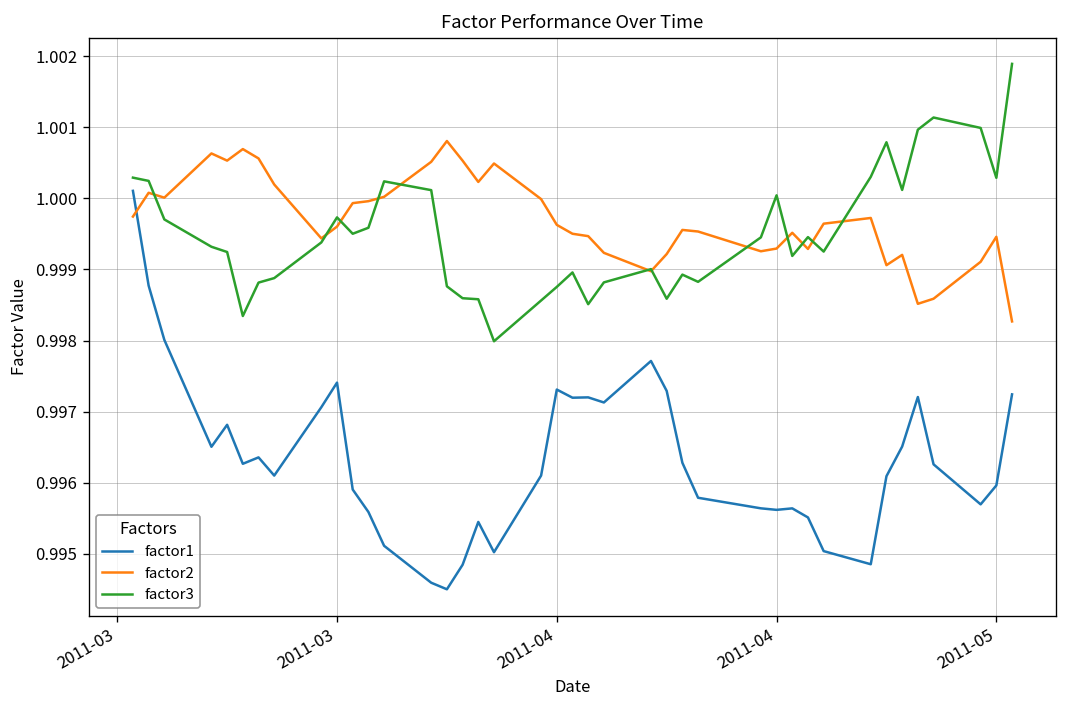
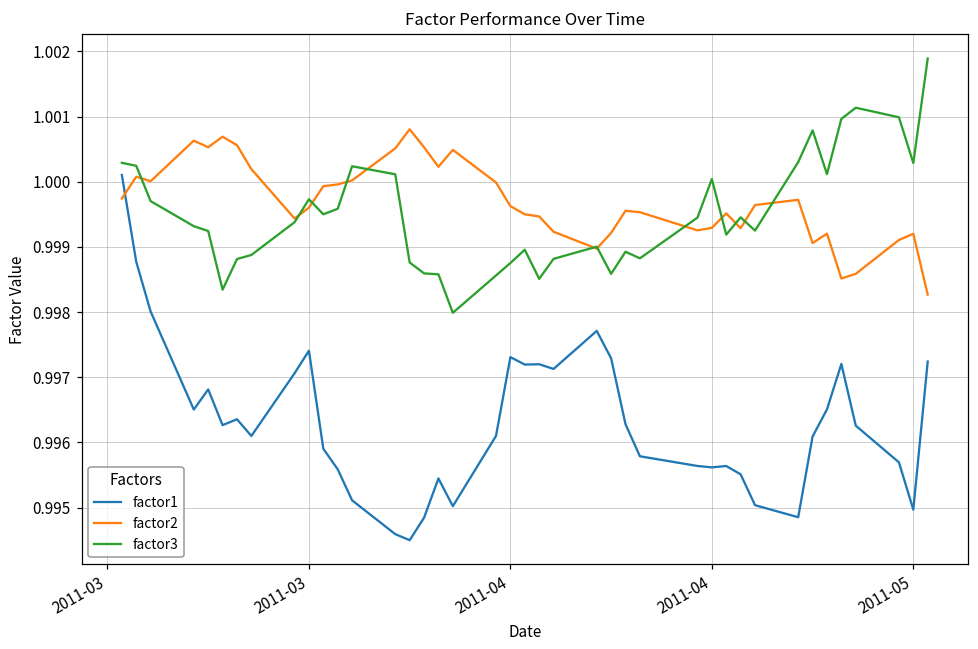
factor1, 2011-05: 0.9960 -> 0.9950
factor2, 2011-05: 0.9995 -> 0.9992
